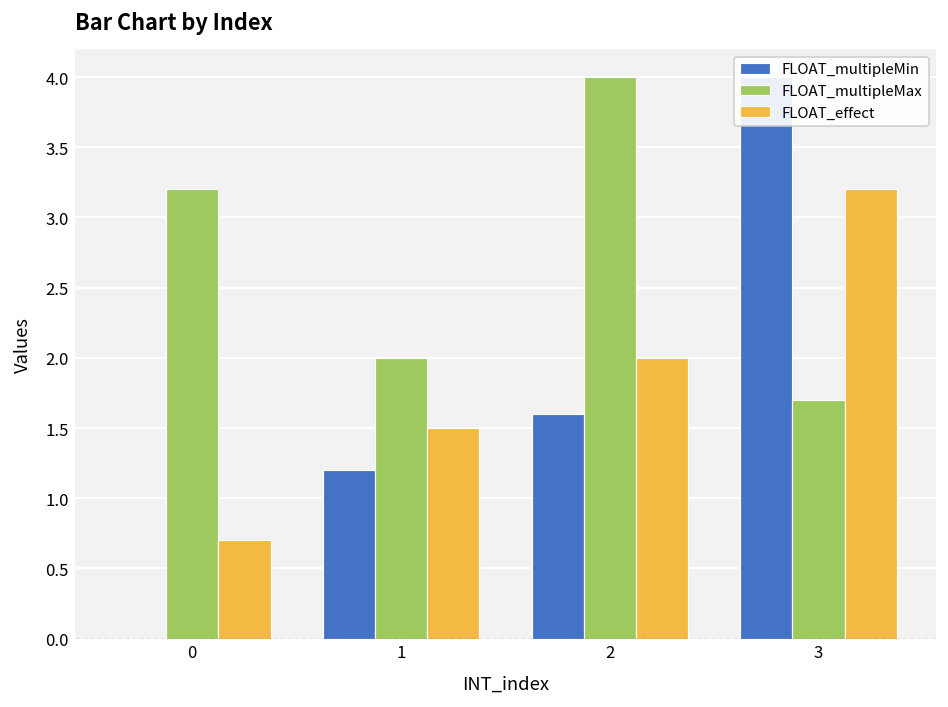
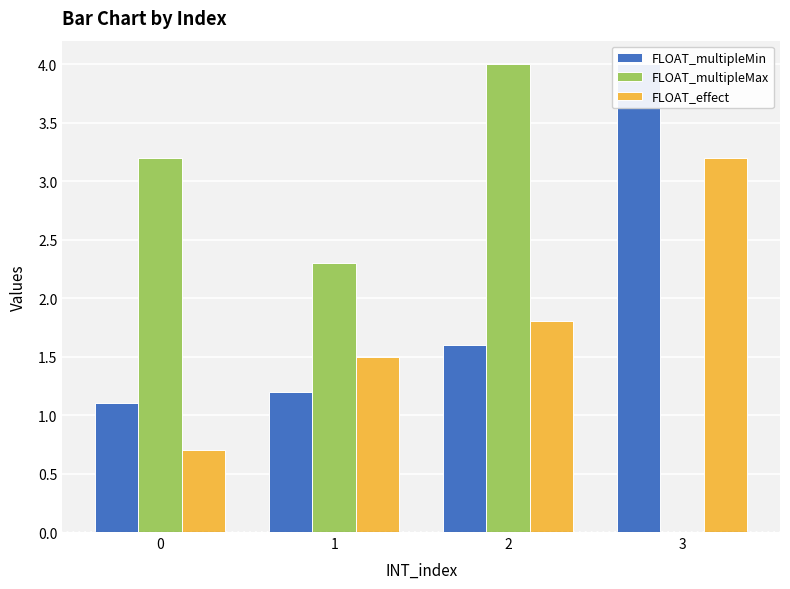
FLOAT_multipleMin, 0: 0.0 -> 1.1
FLOAT_multipleMax, 1: 2.0 -> 2.3
FLOAT_effect, 2: 2.0 -> 1.8
FLOAT_multipleMax, 3: 1.7 -> 0.0
